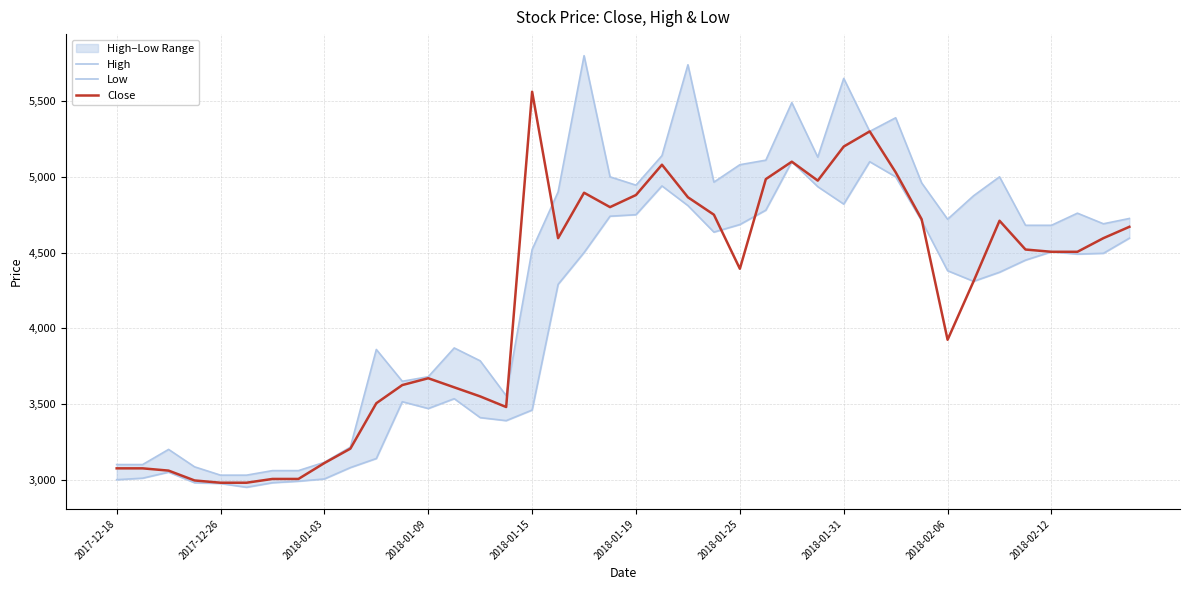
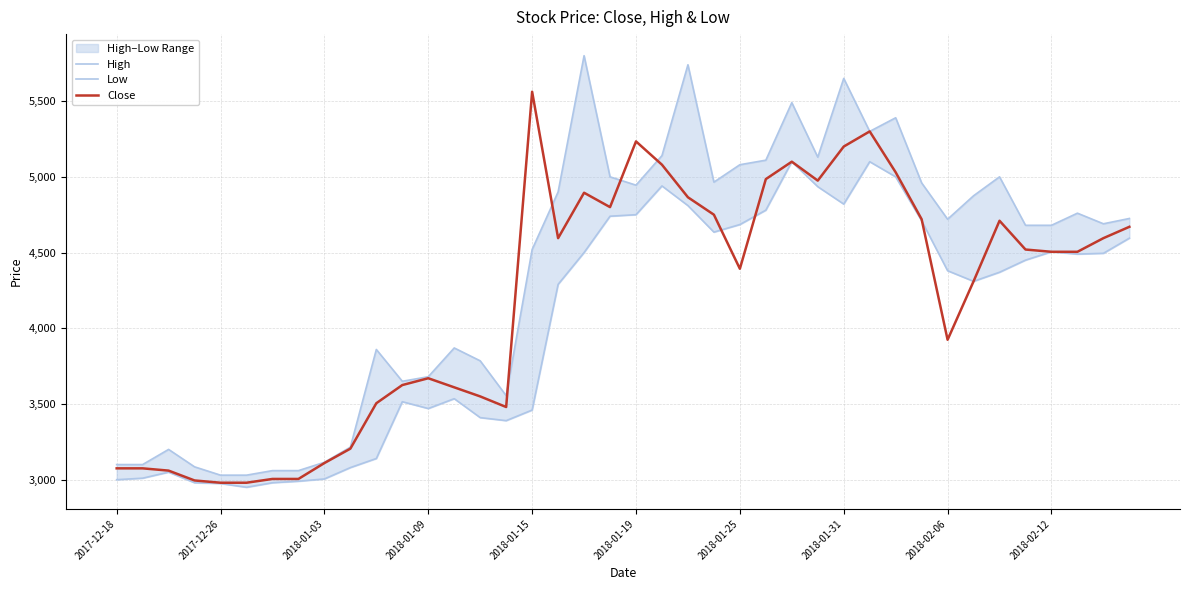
Close, 2018-01-19: 4,880 -> 5,230
